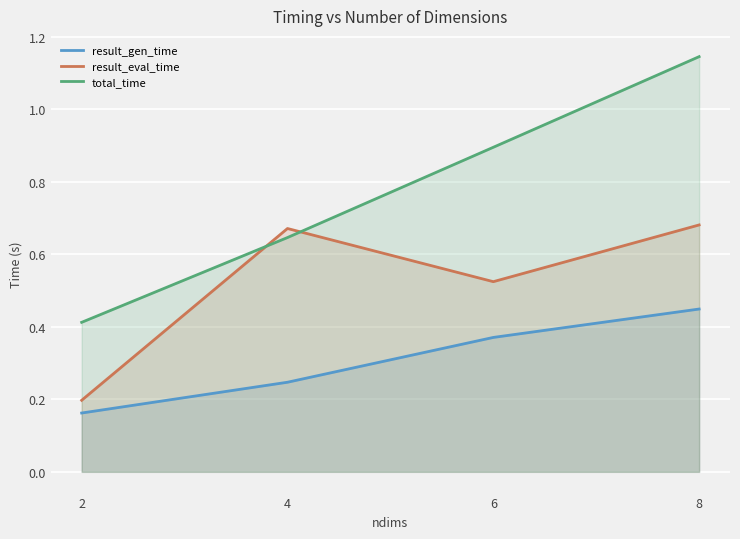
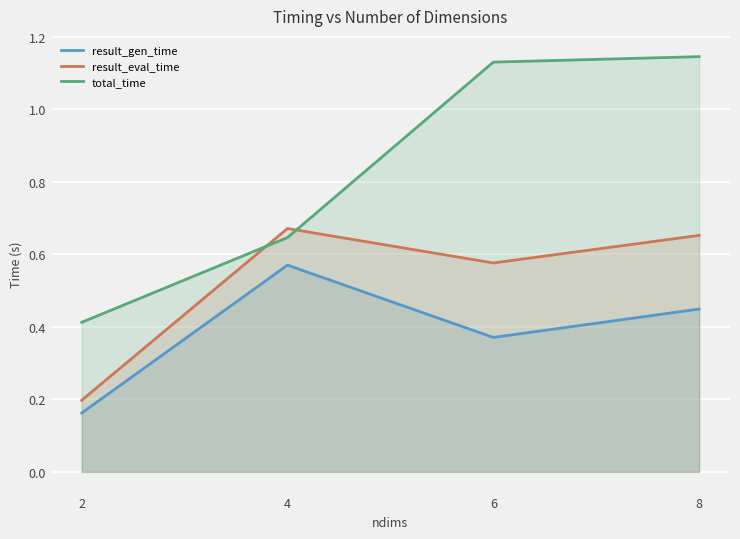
result_gen_time, 4: 0.25 -> 0.57
result_eval_time, 6: 0.52 -> 0.58
total_time, 6: 0.90 -> 1.13
result_eval_time, 8: 0.68 -> 0.65
